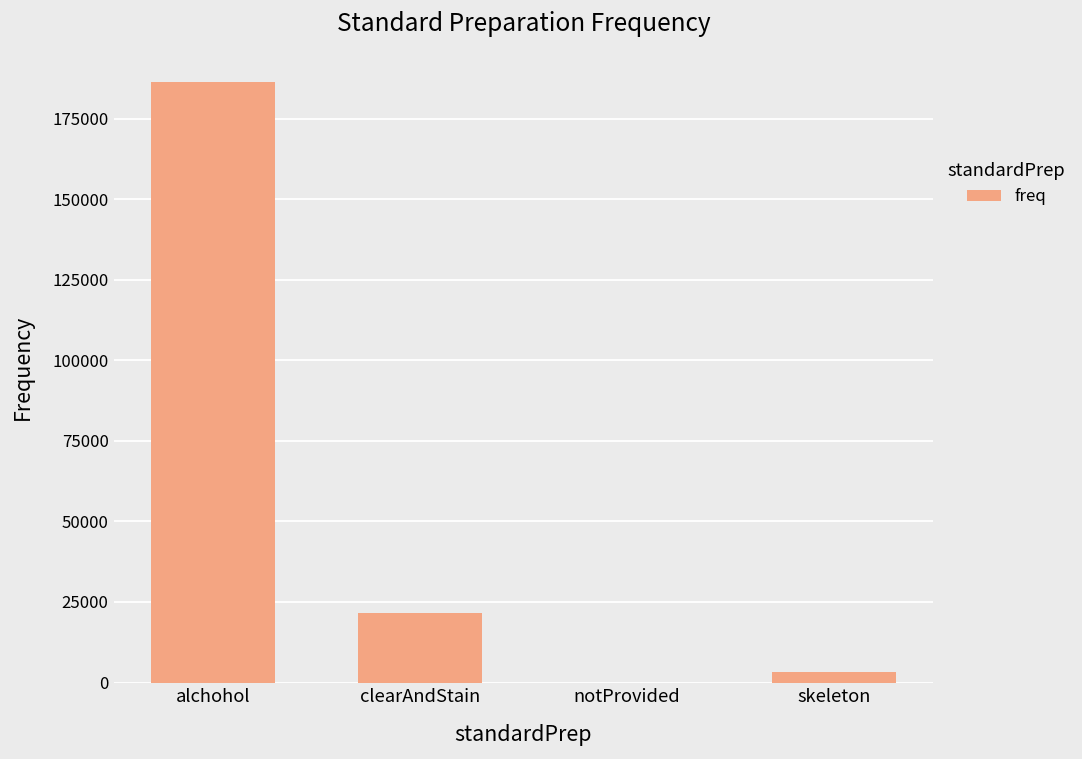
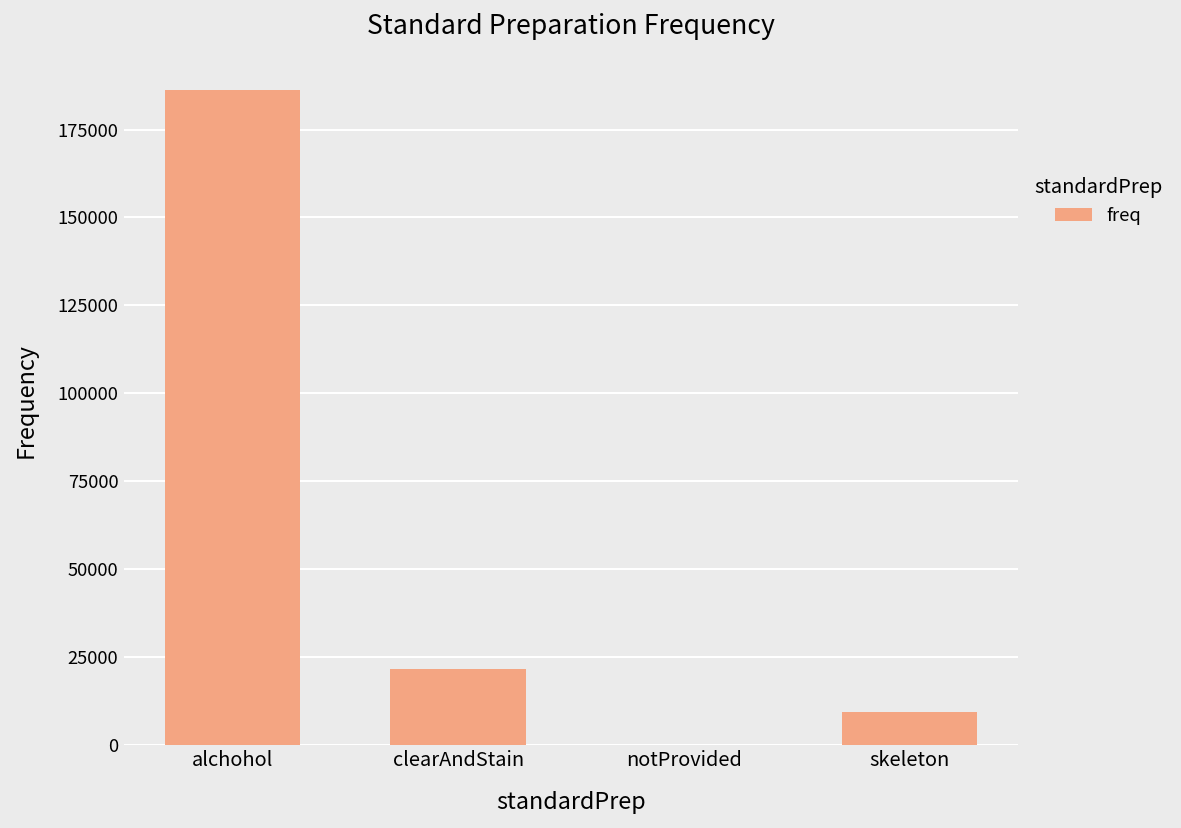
skeleton: 3000 -> 9000
